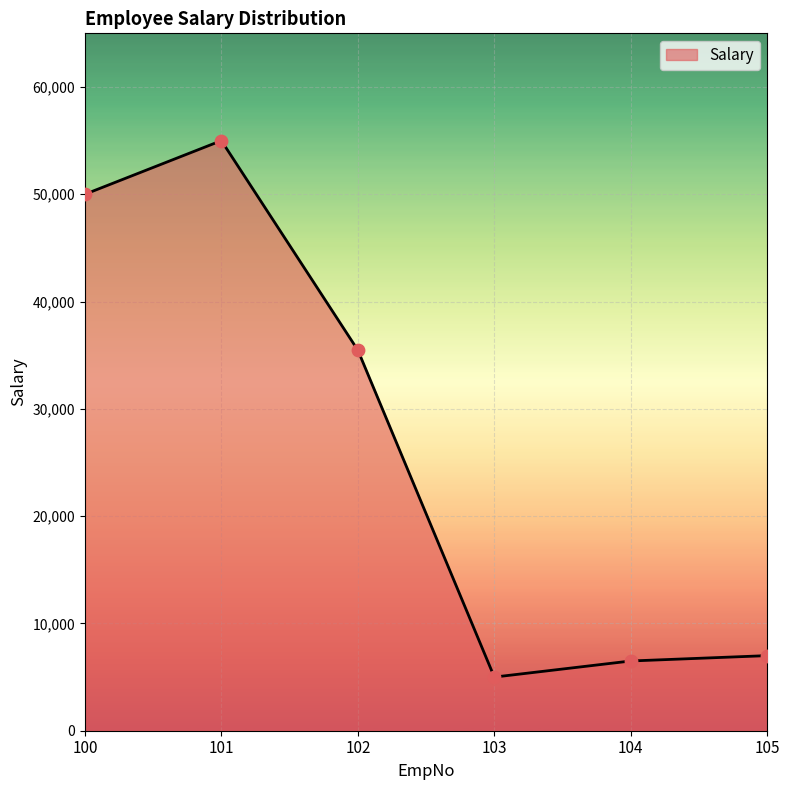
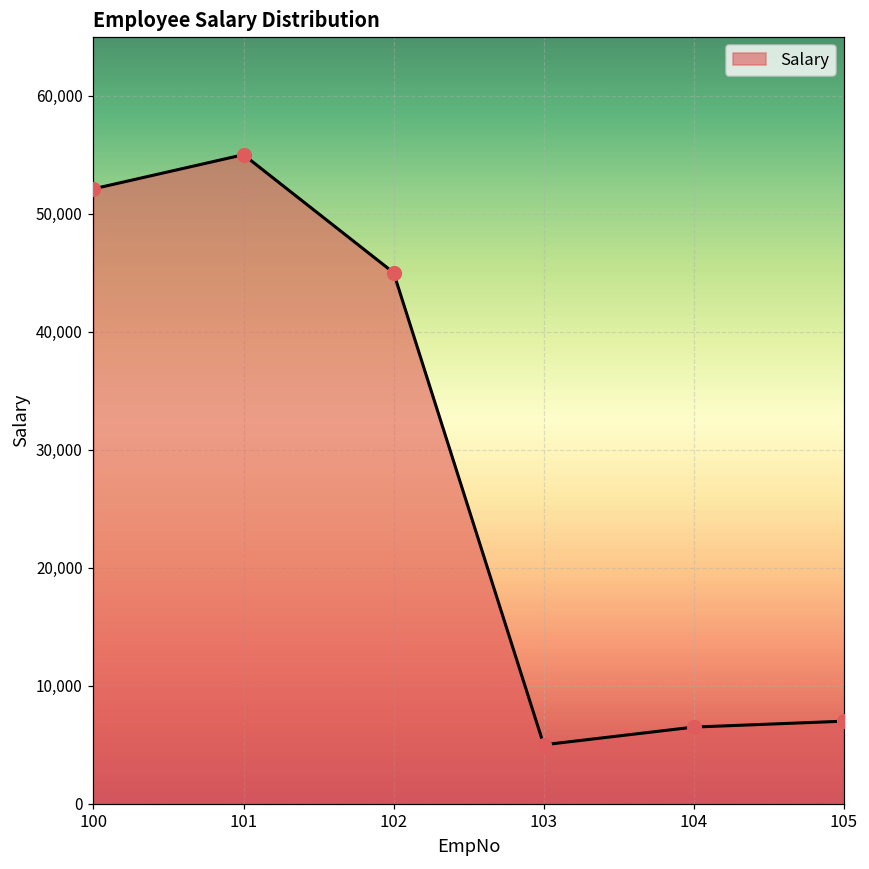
100: 50,000 -> 52,100
102: 35,500 -> 45,000
